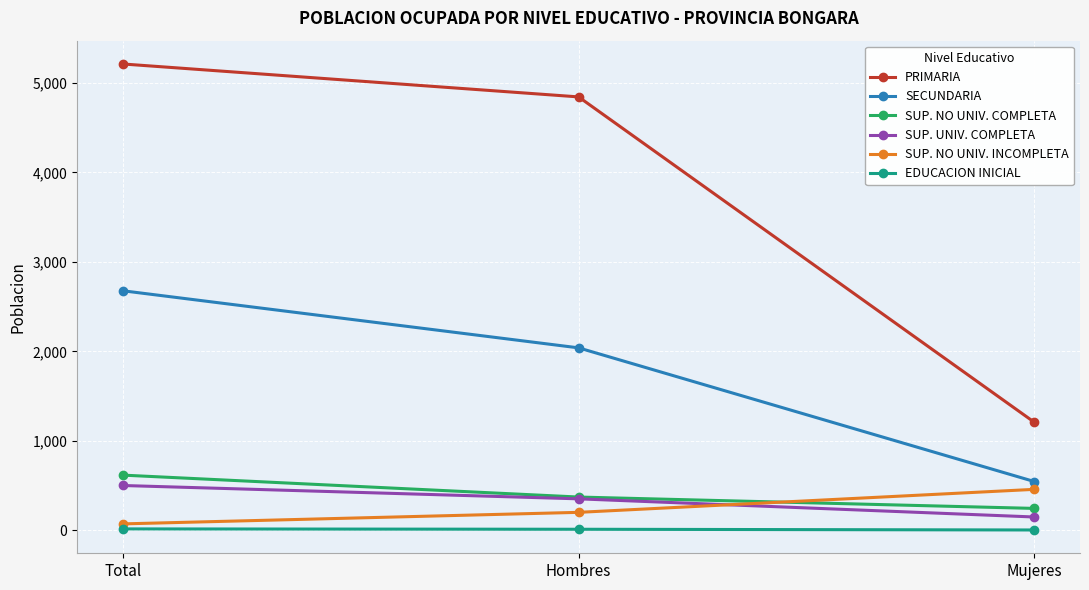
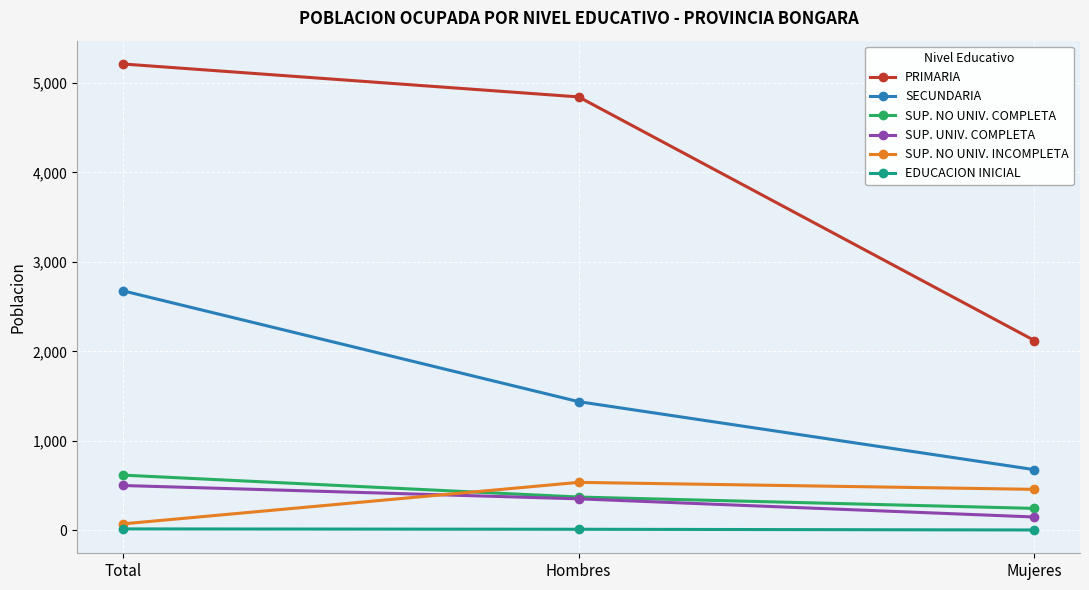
SECUNDARIA, Hombres: 2,000 -> 1,400
SUP. NO UNIV. INCOMPLETA, Hombres: 200 -> 500
PRIMARIA, Mujeres: 1,200 -> 2,100
SECUNDARIA, Mujeres: 500 -> 700
